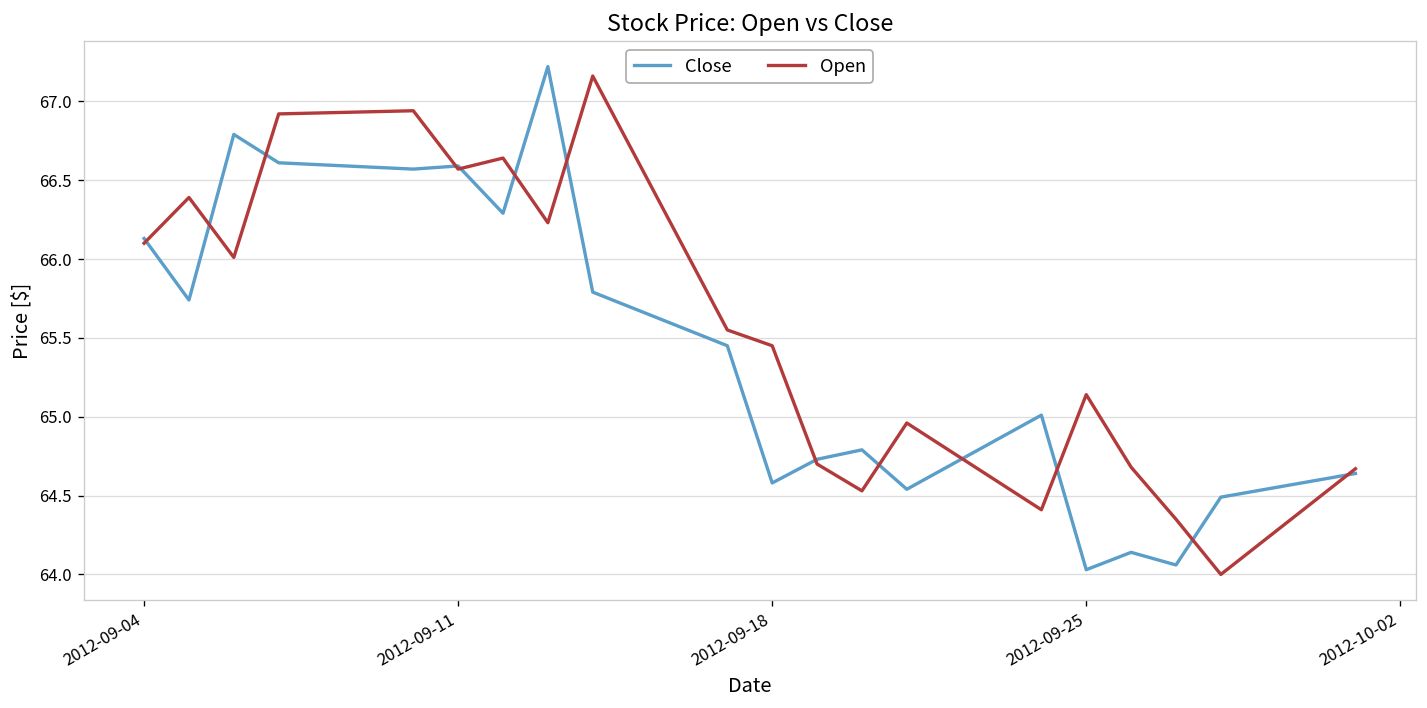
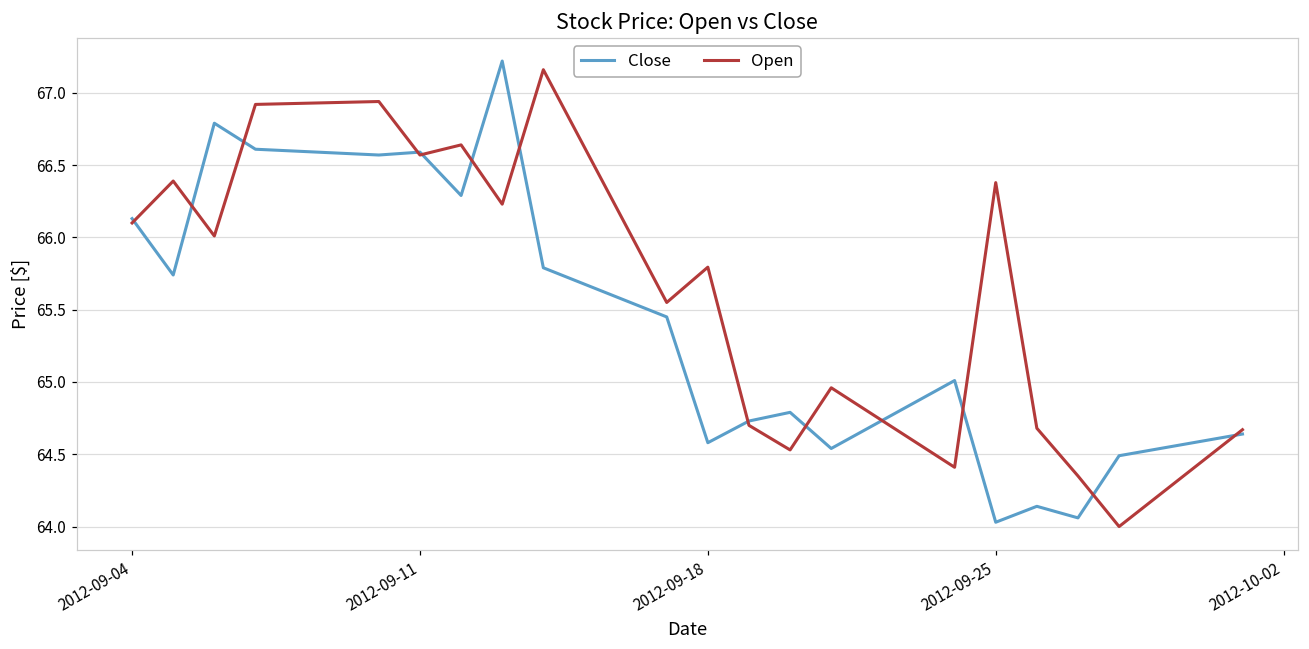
Open, 2012-09-18: 65.45 -> 65.79
Open, 2012-09-25: 65.14 -> 66.38
